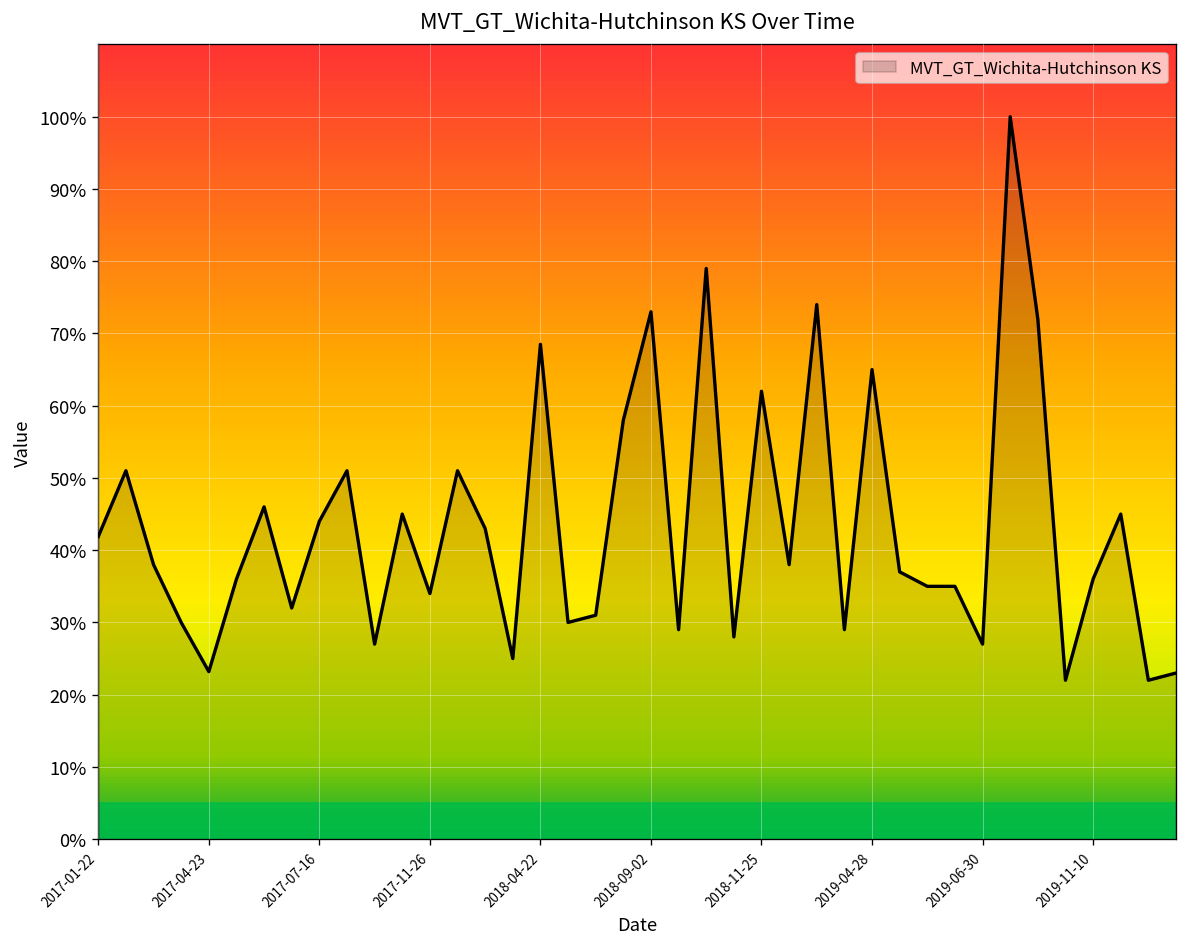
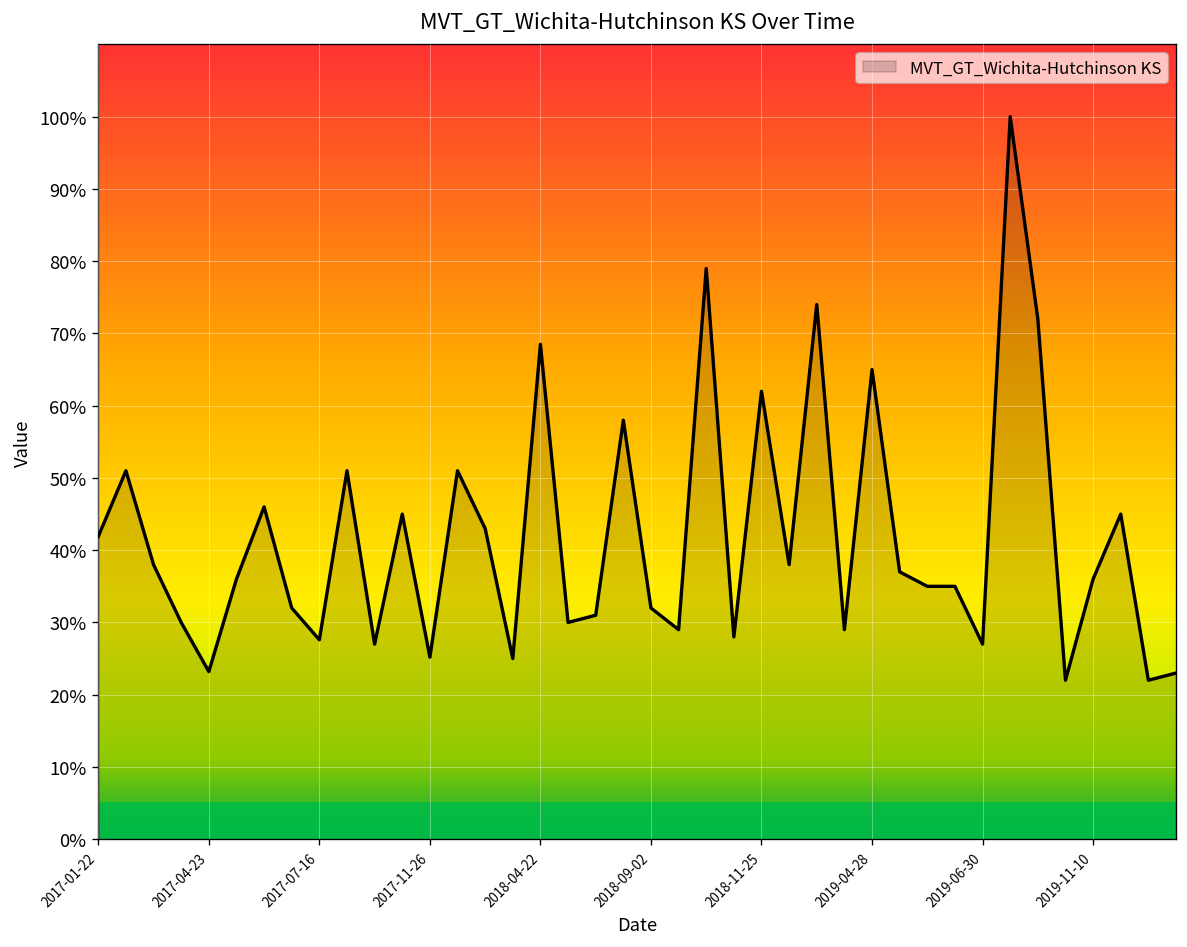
2017-07-16: 44% -> 28%
2017-11-26: 34% -> 25%
2018-09-02: 73% -> 32%
